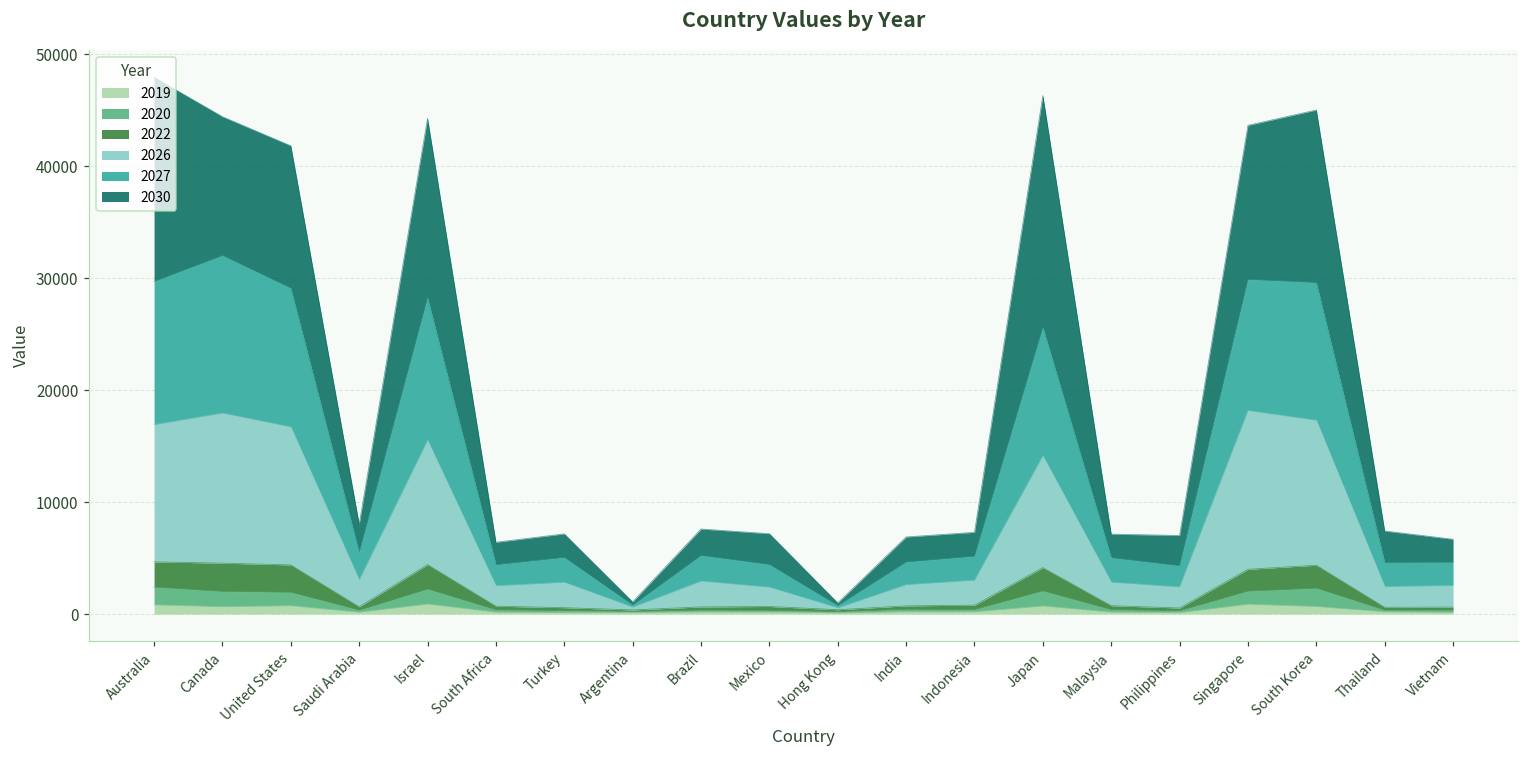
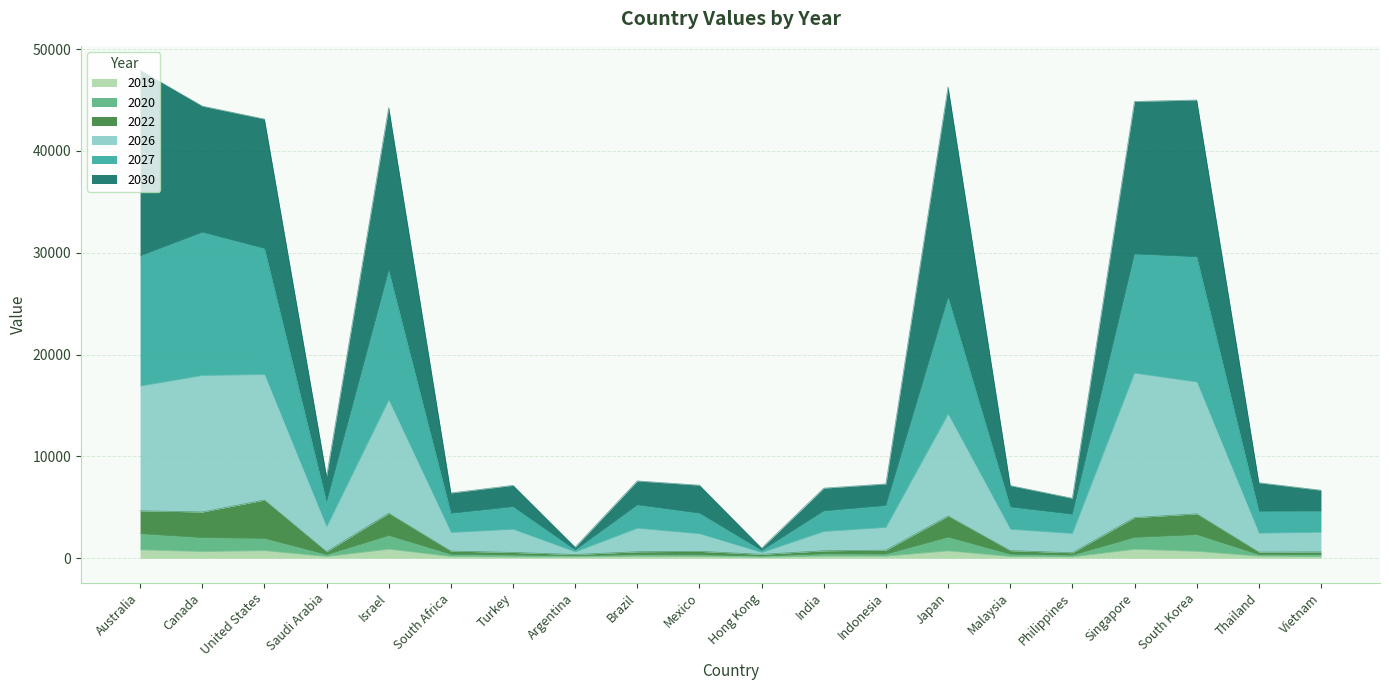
2022, United States: 2400 -> 3800
2030, Philippines: 2700 -> 1600
2030, Singapore: 13800 -> 15000
